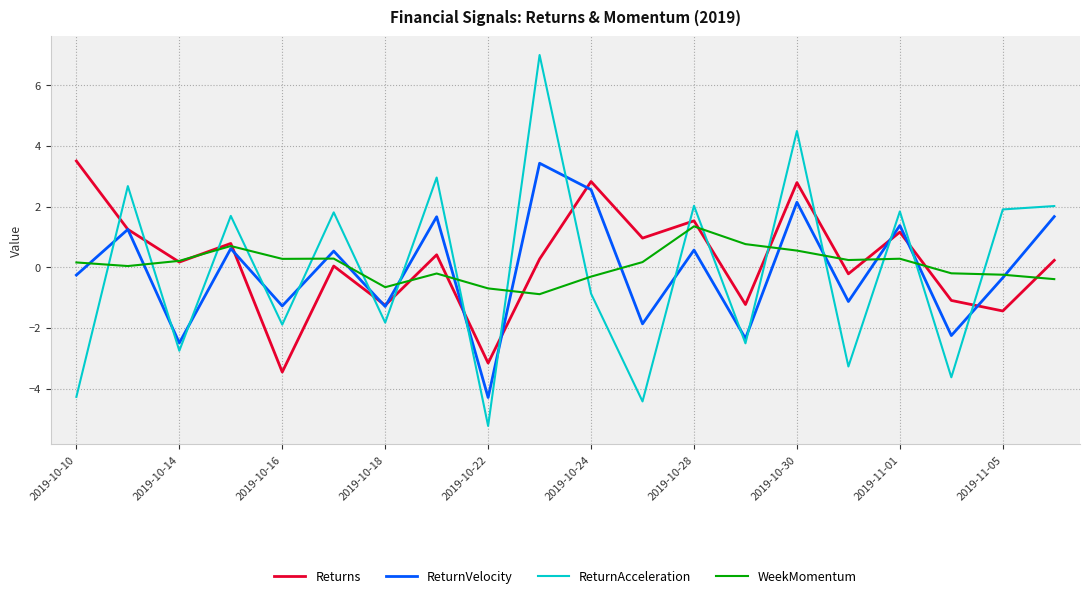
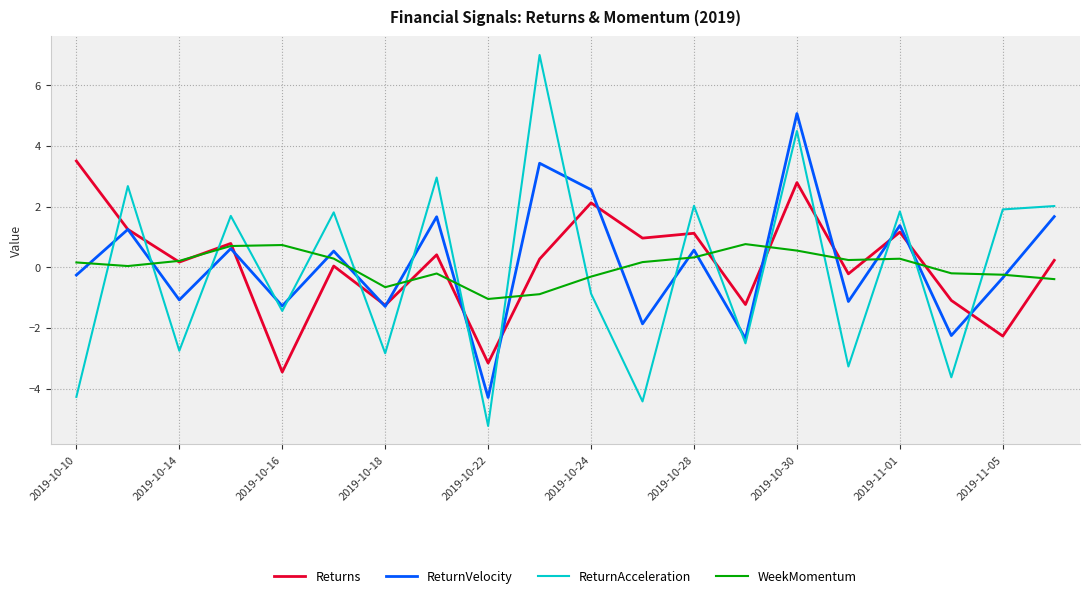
ReturnVelocity, 2019-10-14: -2.5 -> -1.1
ReturnAcceleration, 2019-10-16: -1.9 -> -1.4
WeekMomentum, 2019-10-16: 0.3 -> 0.7
ReturnAcceleration, 2019-10-18: -1.8 -> -2.8
WeekMomentum, 2019-10-22: -0.7 -> -1.0
Returns, 2019-10-24: 2.8 -> 2.1
Returns, 2019-10-28: 1.5 -> 1.1
WeekMomentum, 2019-10-28: 1.3 -> 0.3
ReturnVelocity, 2019-10-30: 2.1 -> 5.1
Returns, 2019-11-05: -1.4 -> -2.3
